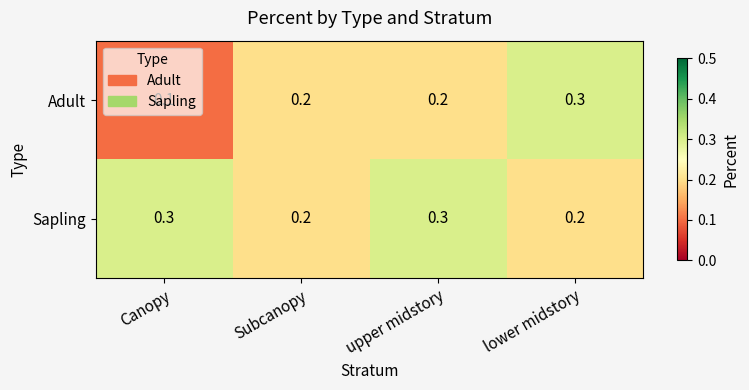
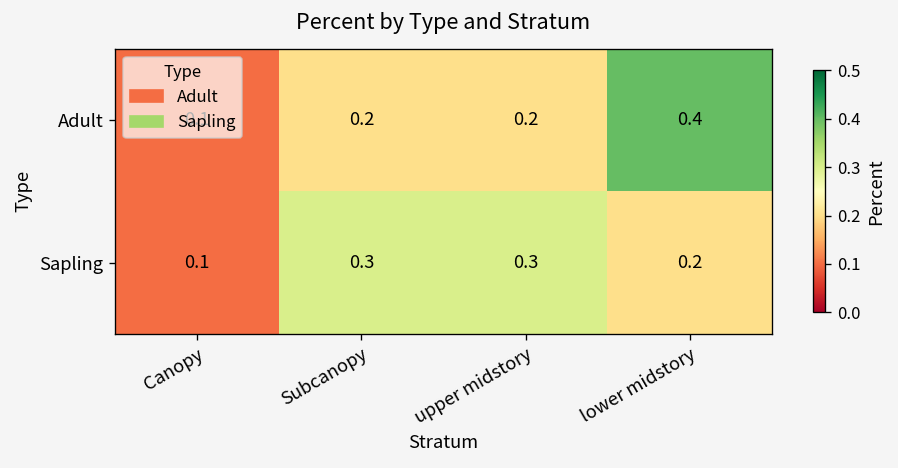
Adult, lower midstory: 0.3 -> 0.4
Sapling, Canopy: 0.3 -> 0.1
Sapling, Subcanopy: 0.2 -> 0.3
